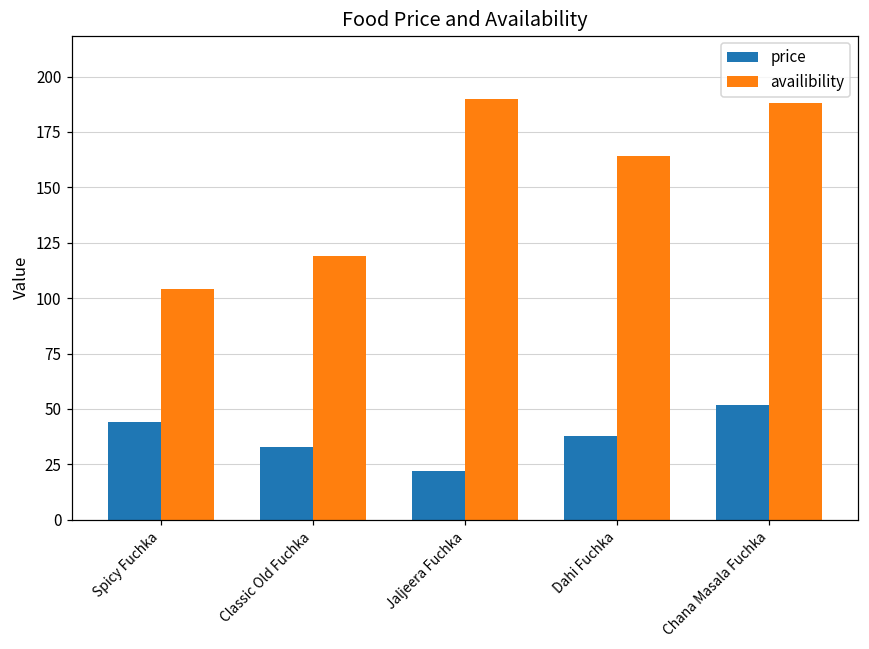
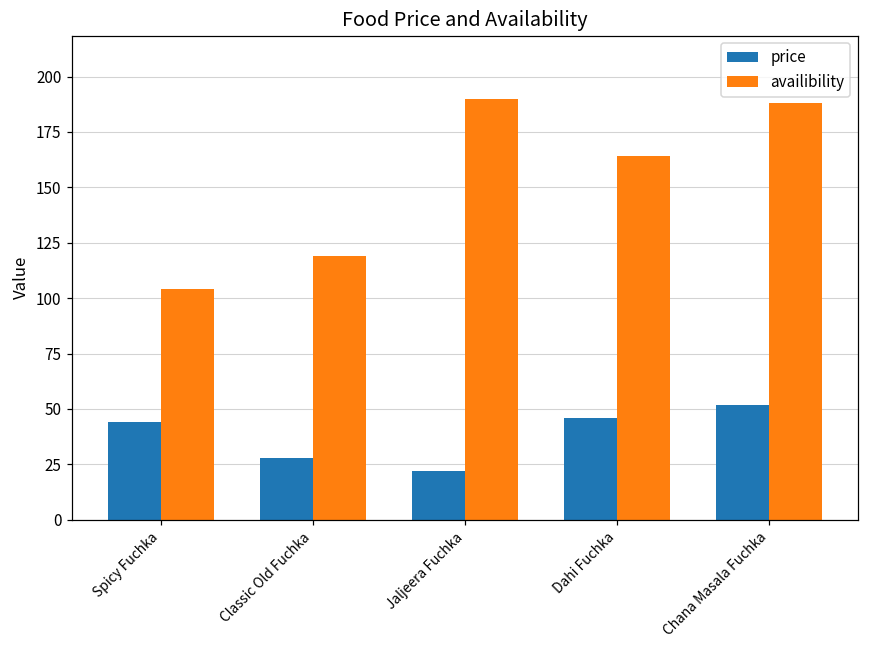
price, Classic Old Fuchka: 33 -> 28
price, Dahi Fuchka: 38 -> 46
